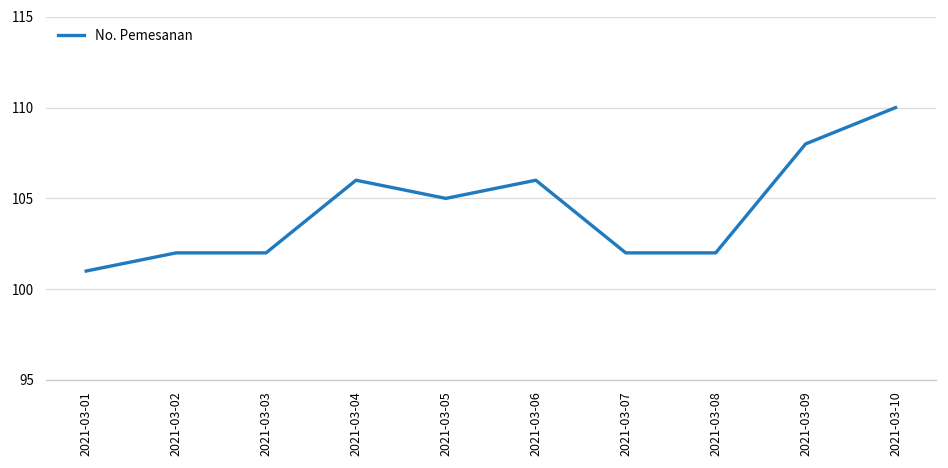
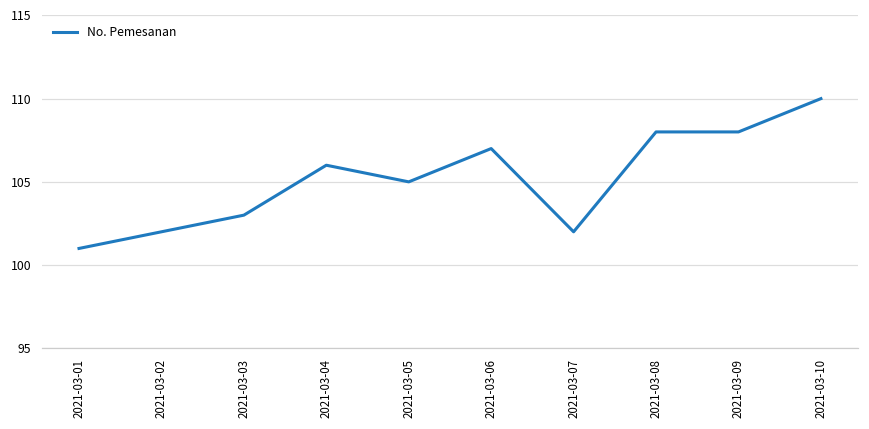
2021-03-03: 102 -> 103
2021-03-06: 106 -> 107
2021-03-08: 102 -> 108
